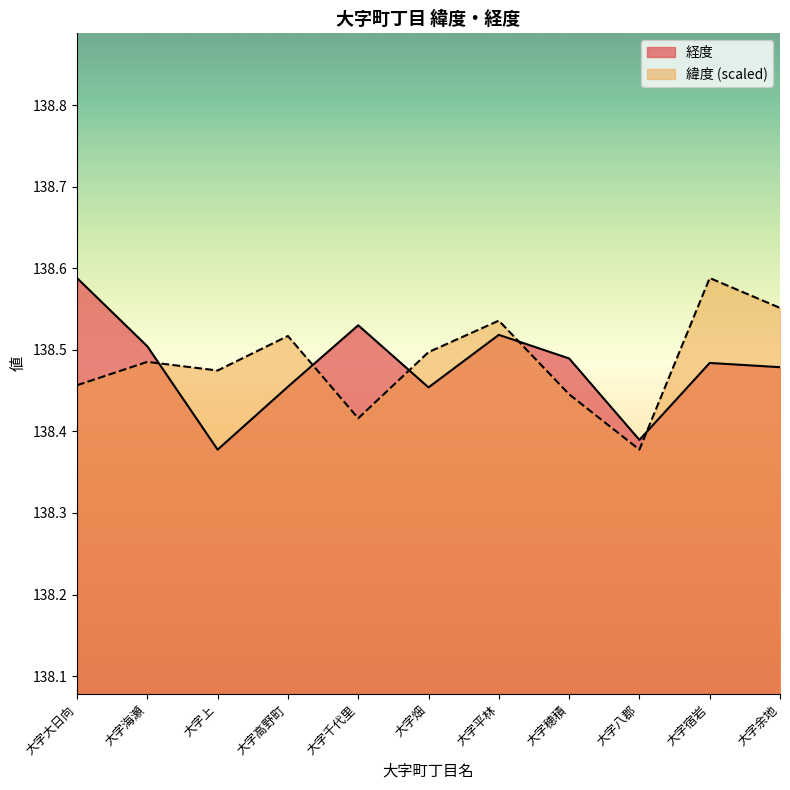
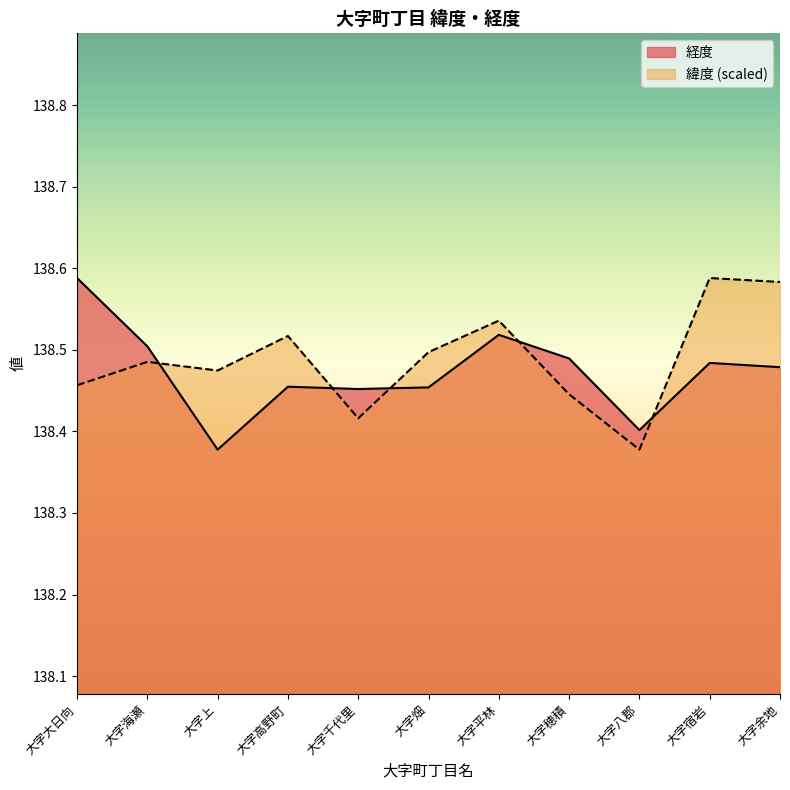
経度, 大字千代里: 138.53 -> 138.45
経度, 大字八郡: 138.39 -> 138.40
緯度 (scaled), 大字余地: 138.55 -> 138.58
